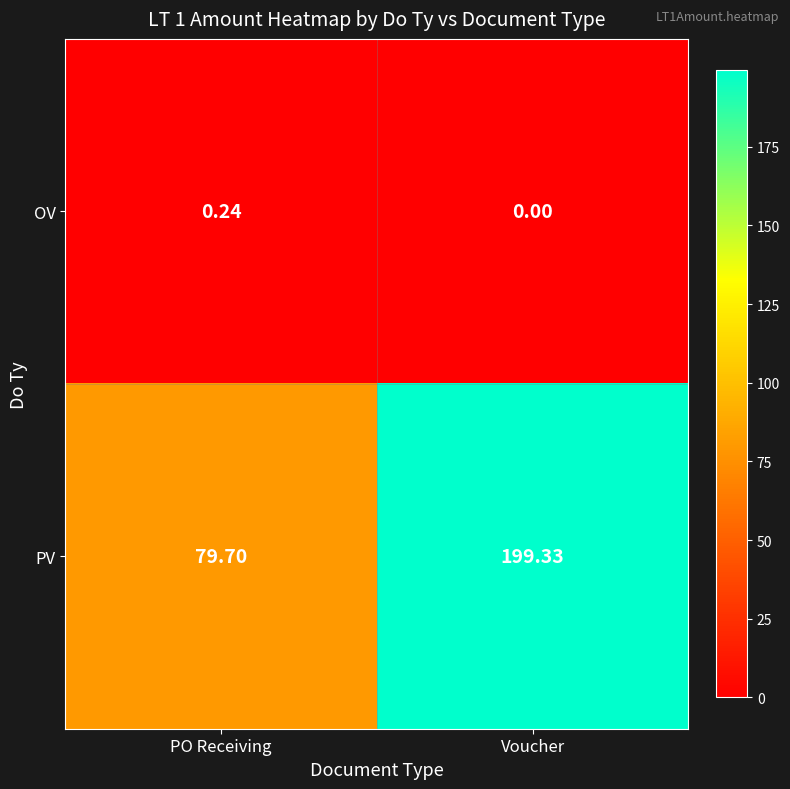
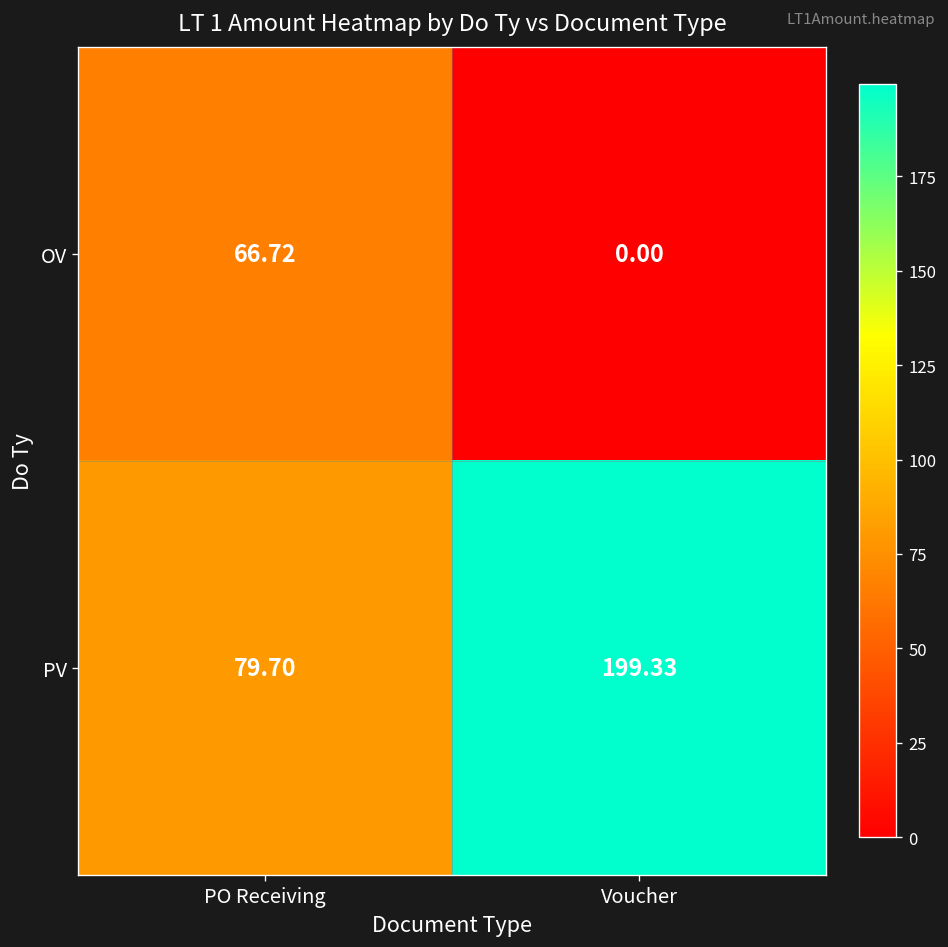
OV, PO Receiving: 0.24 -> 66.72
